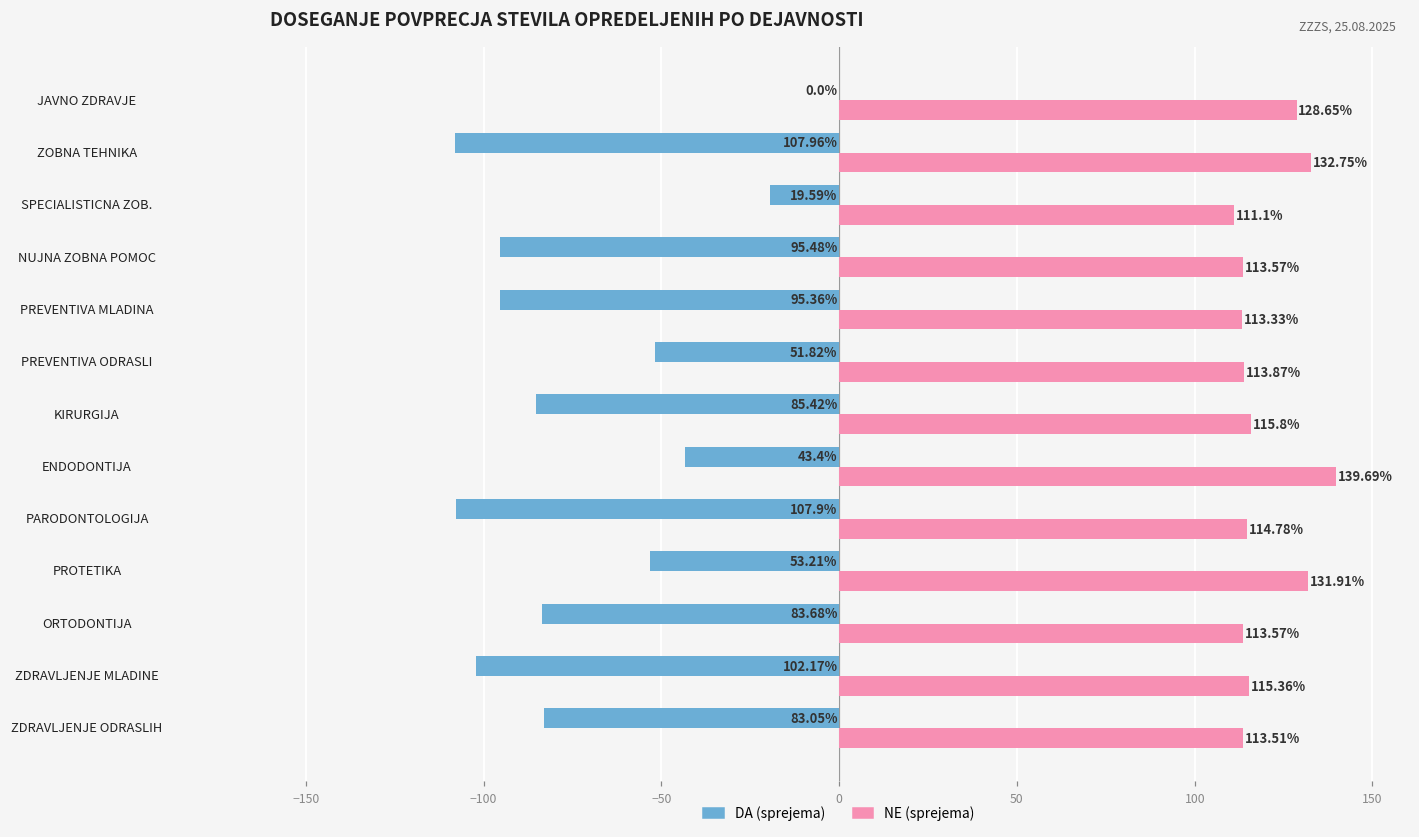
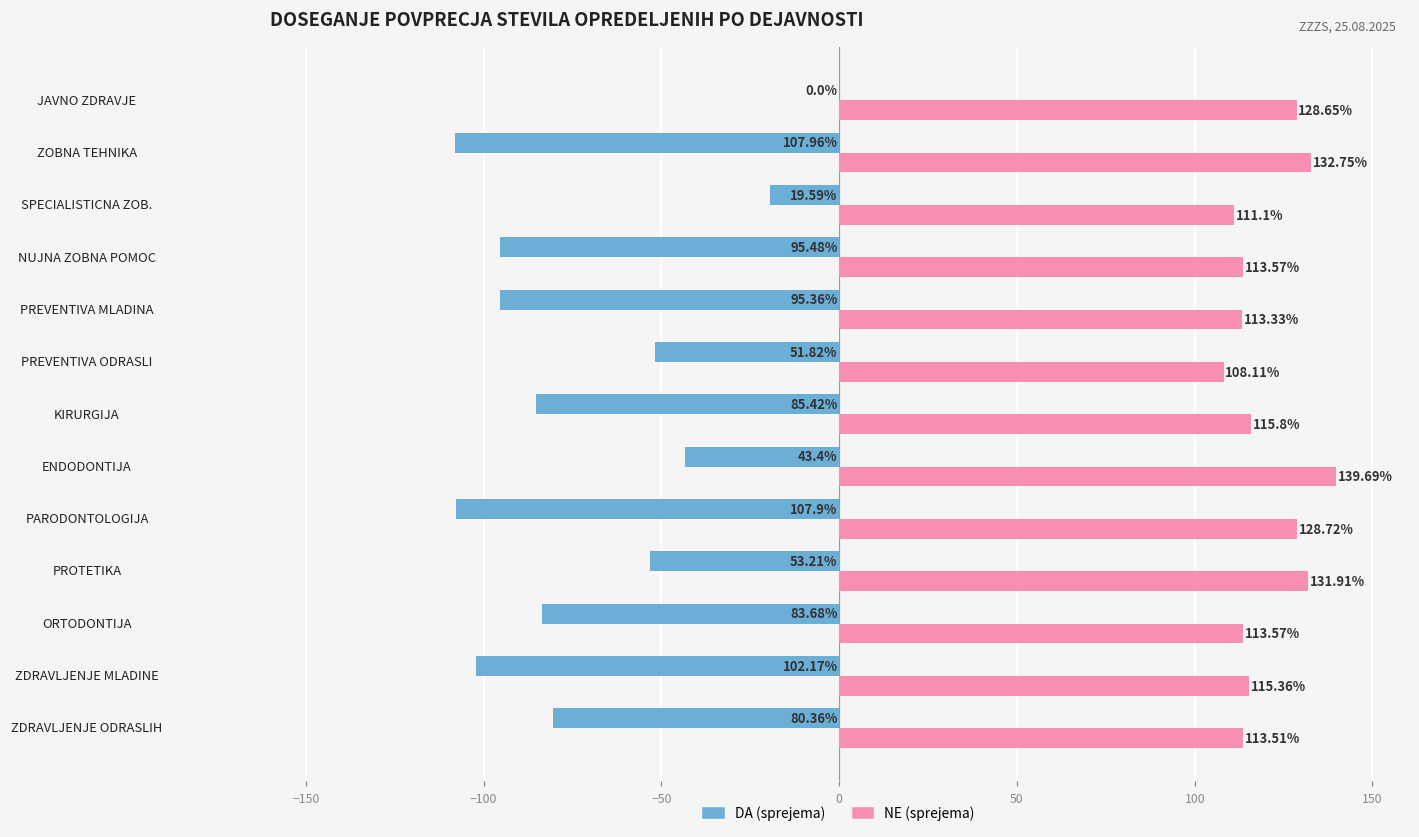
NE (sprejema), PREVENTIVA ODRASLI: 113.87% -> 108.11%
NE (sprejema), PARODONTOLOGIJA: 114.78% -> 128.72%
DA (sprejema), ZDRAVLJENJE ODRASLIH: 83.05% -> 80.36%
